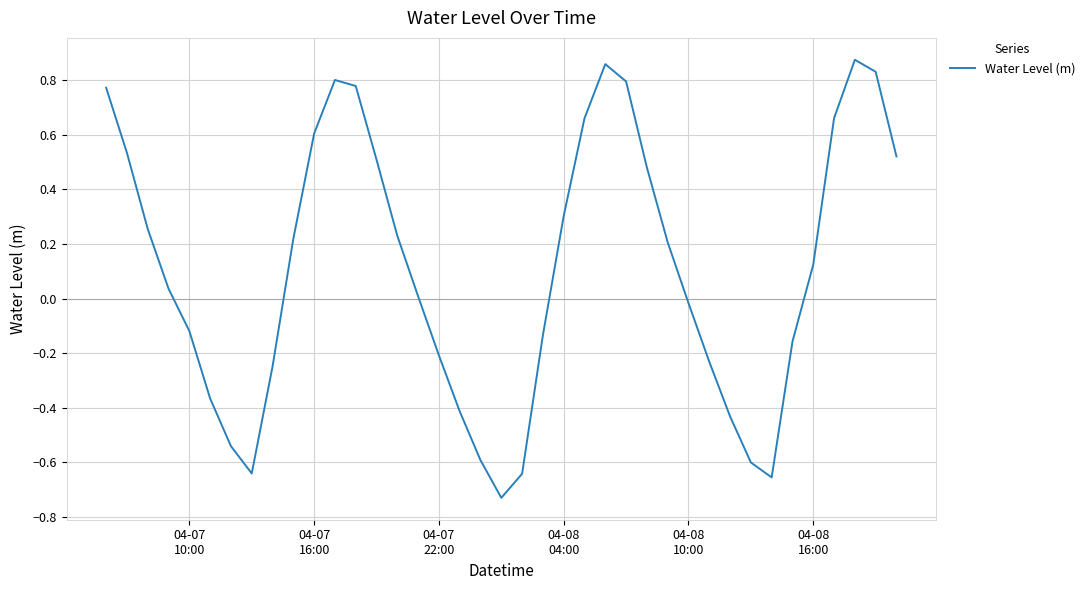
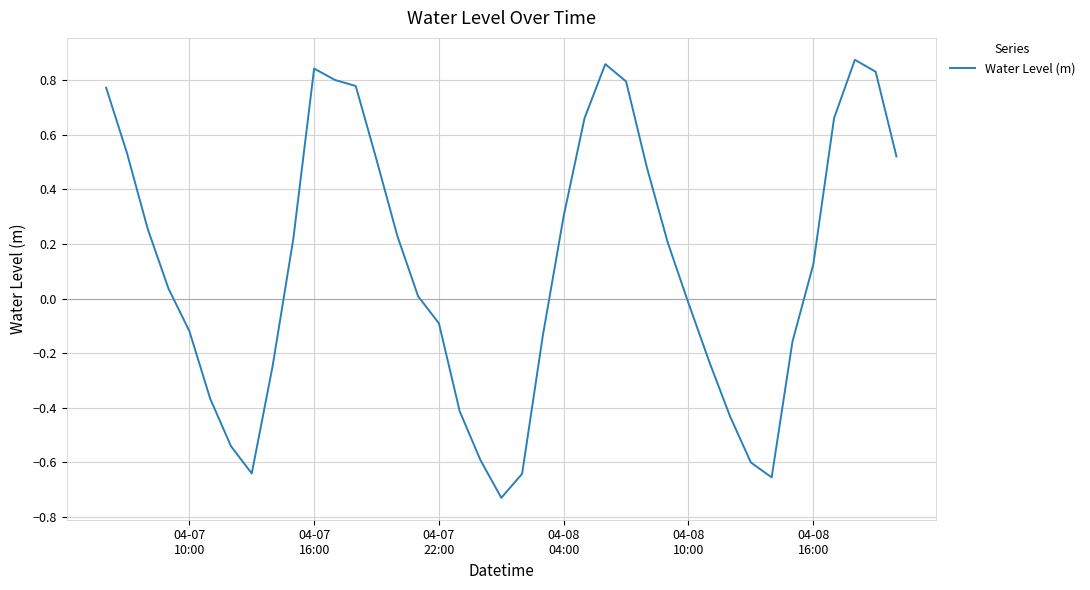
04-07 16:00: 0.60 -> 0.84
04-07 22:00: -0.21 -> -0.09
